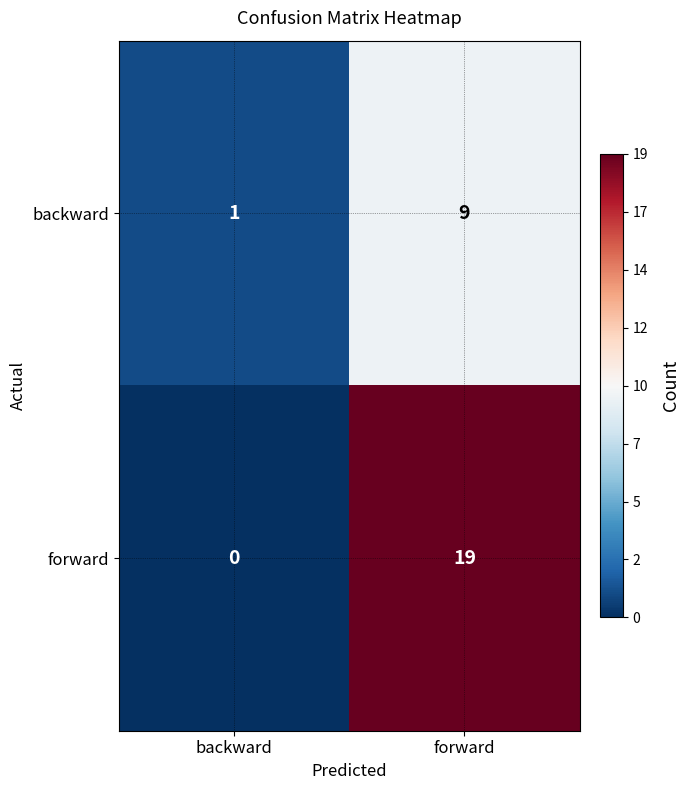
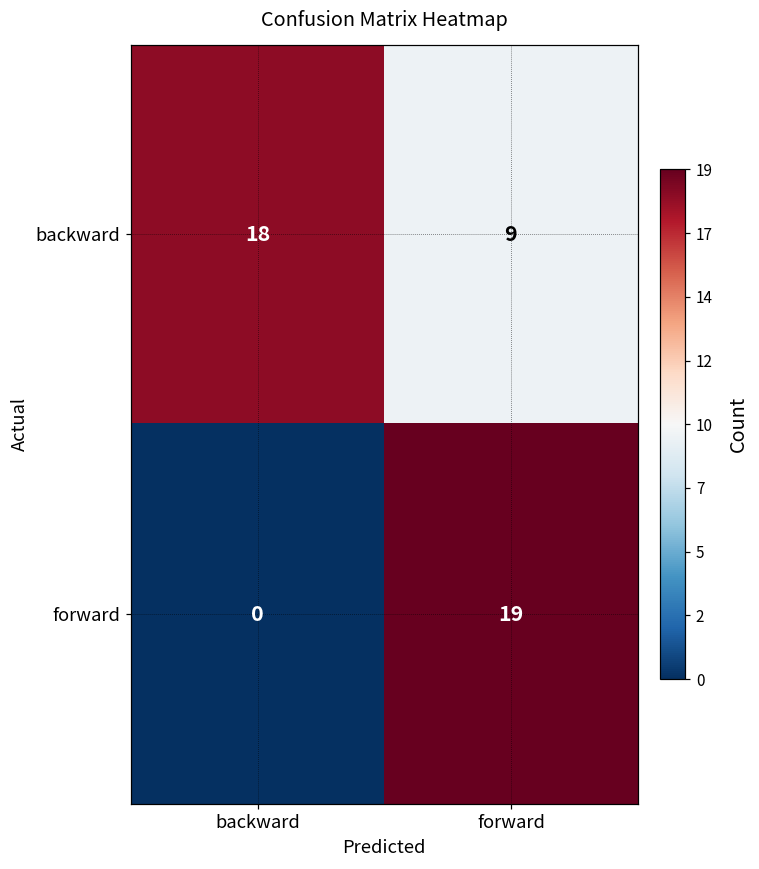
backward, backward: 1 -> 18
